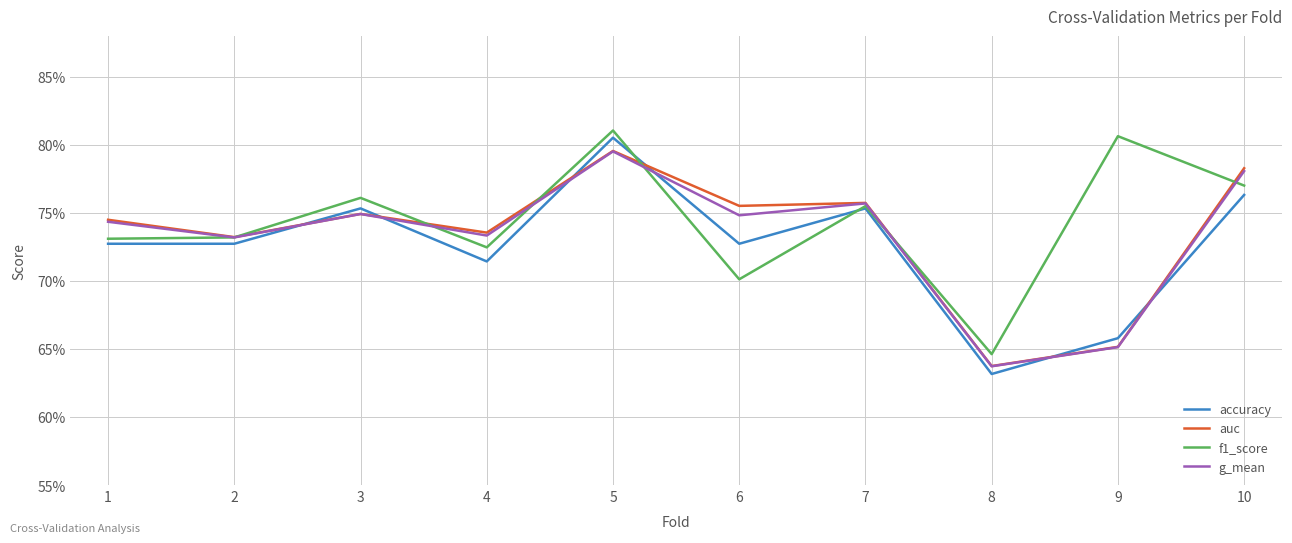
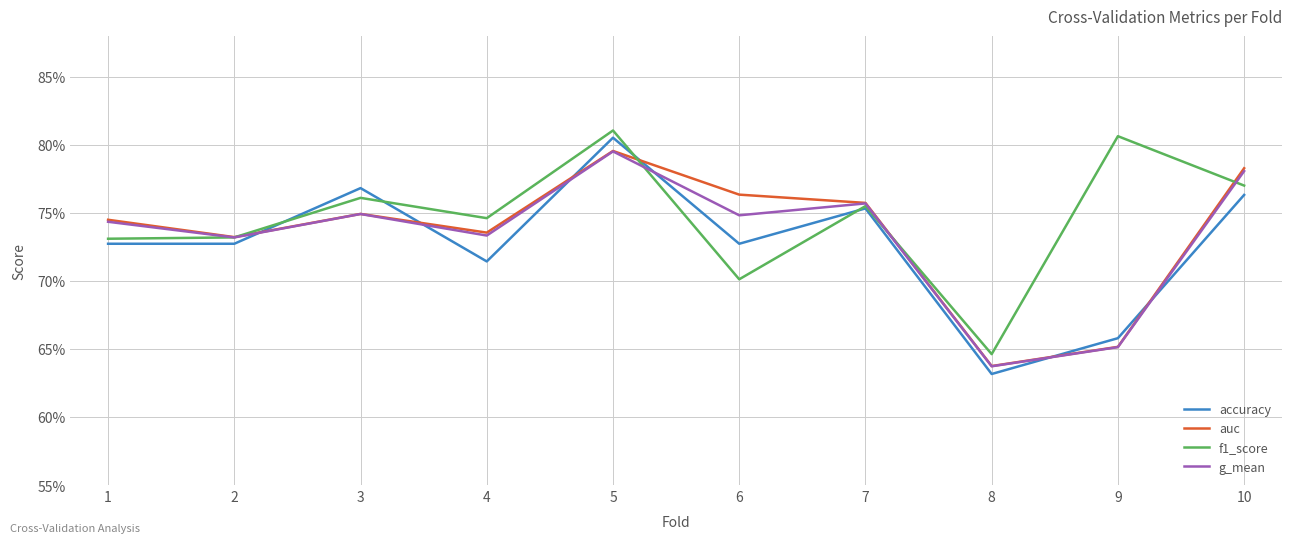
accuracy, 3: 75.3% -> 76.8%
f1_score, 4: 72.5% -> 74.6%
auc, 6: 75.5% -> 76.3%
